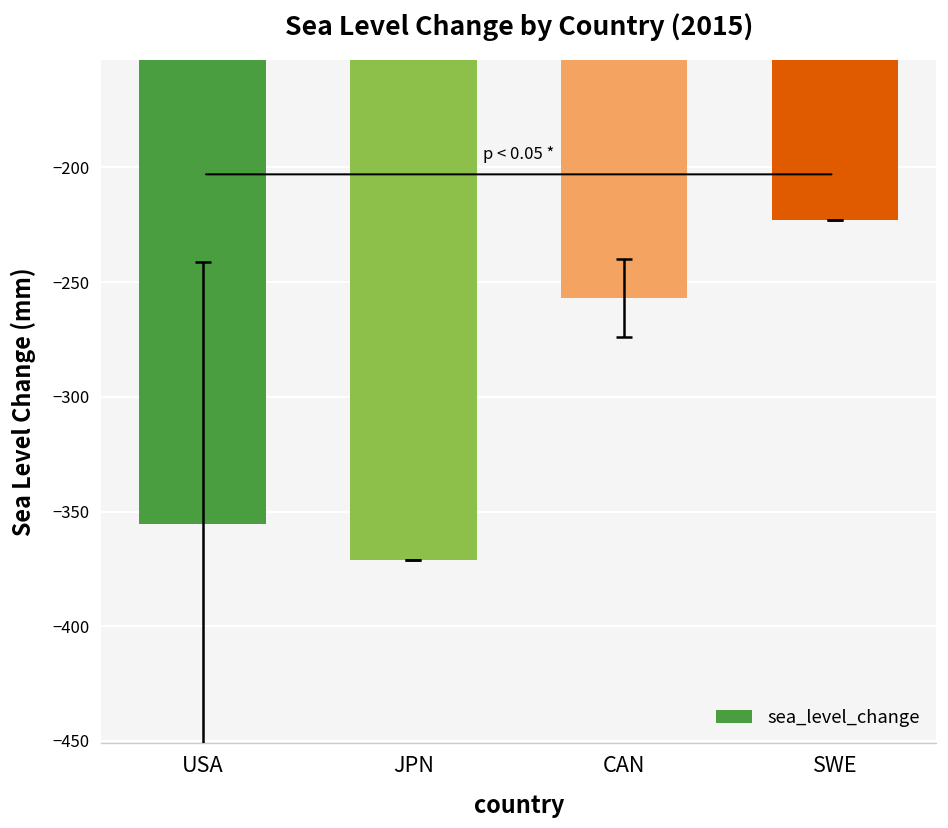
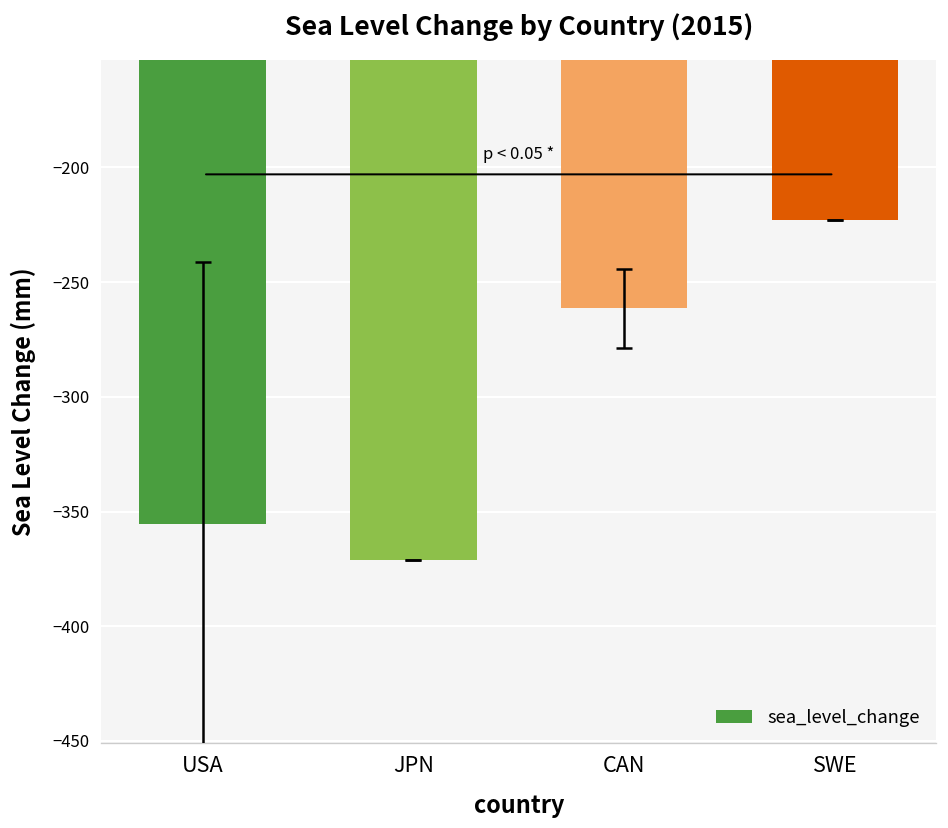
sea_level_change, CAN: -257 -> -261
